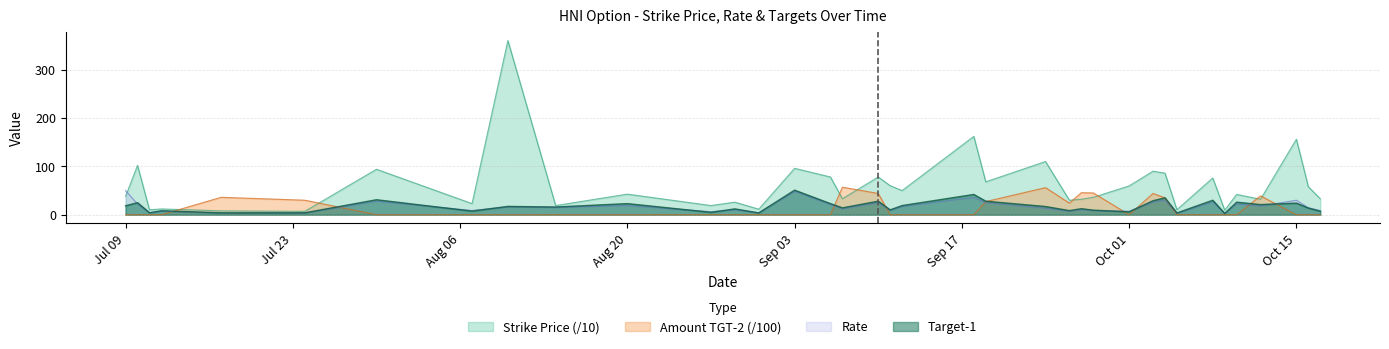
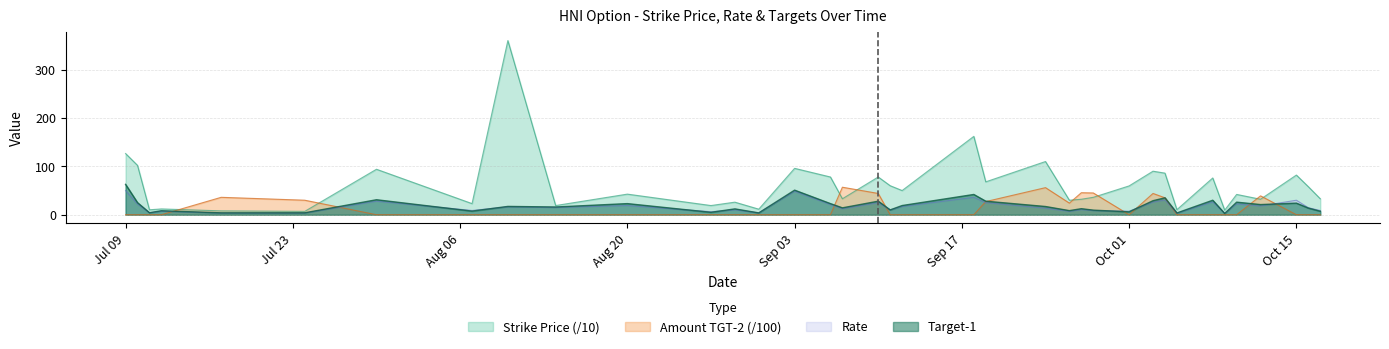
Strike Price (/10), Jul 09: 40 -> 130
Target-1, Jul 09: 20 -> 60
Strike Price (/10), Oct 15: 160 -> 80
